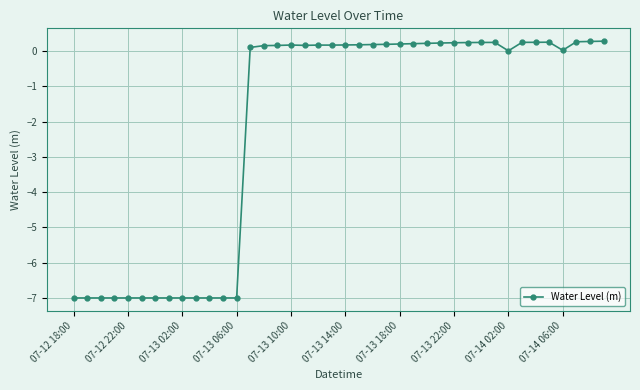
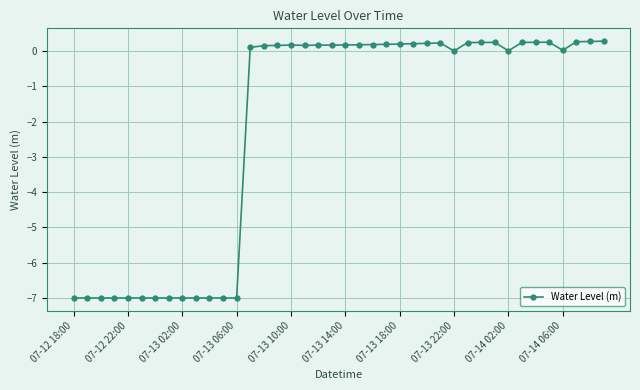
07-13 22:00: 0.2 -> 0.0
